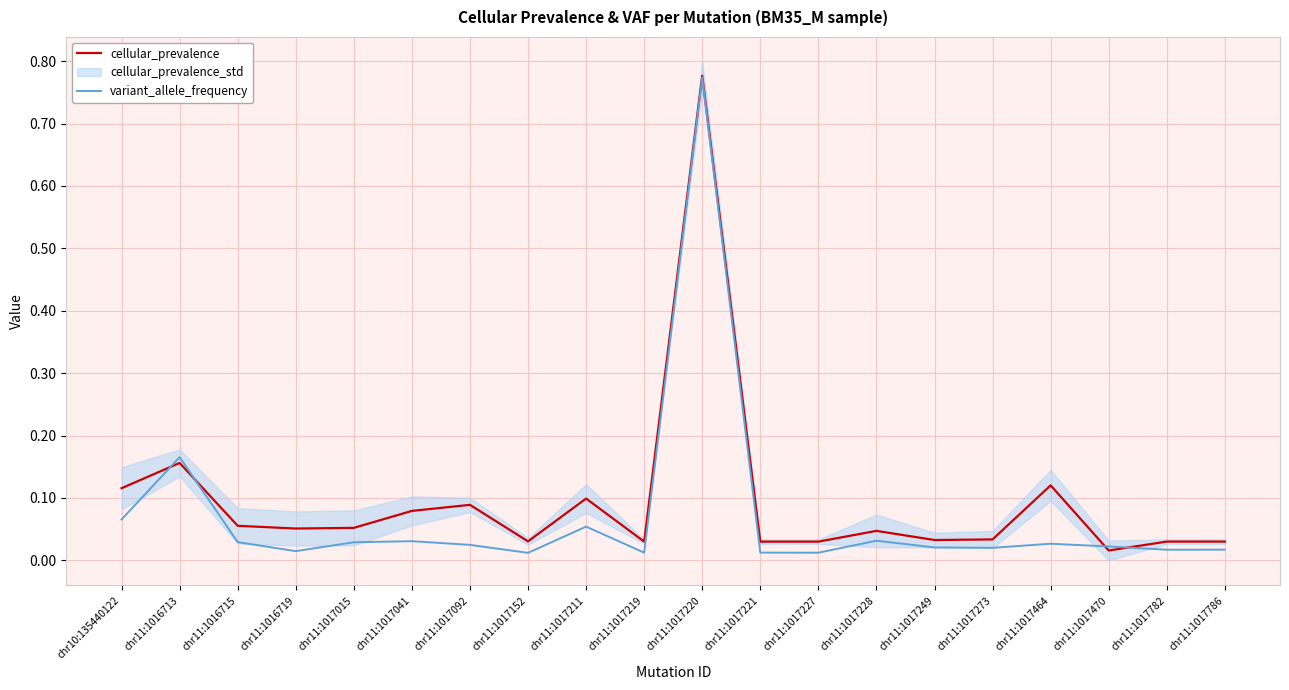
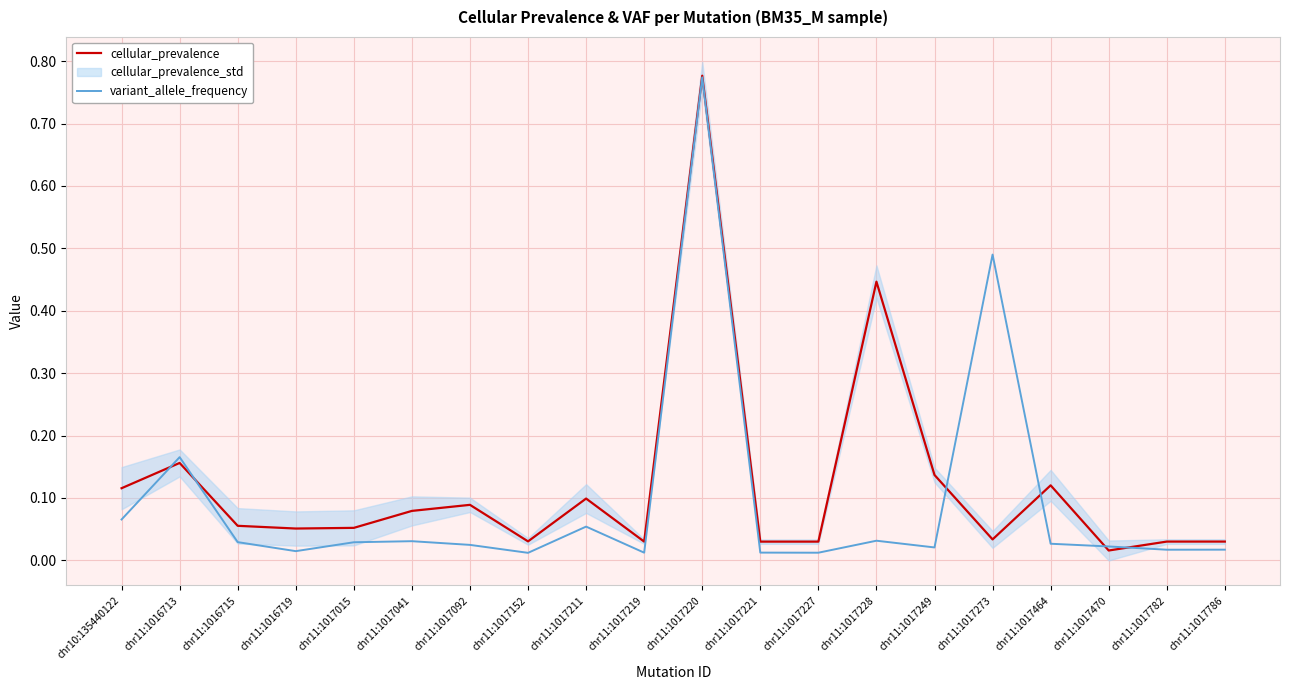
cellular_prevalence, chr11:1017228: 0.05 -> 0.45
cellular_prevalence, chr11:1017249: 0.03 -> 0.14
variant_allele_frequency, chr11:1017273: 0.02 -> 0.49
